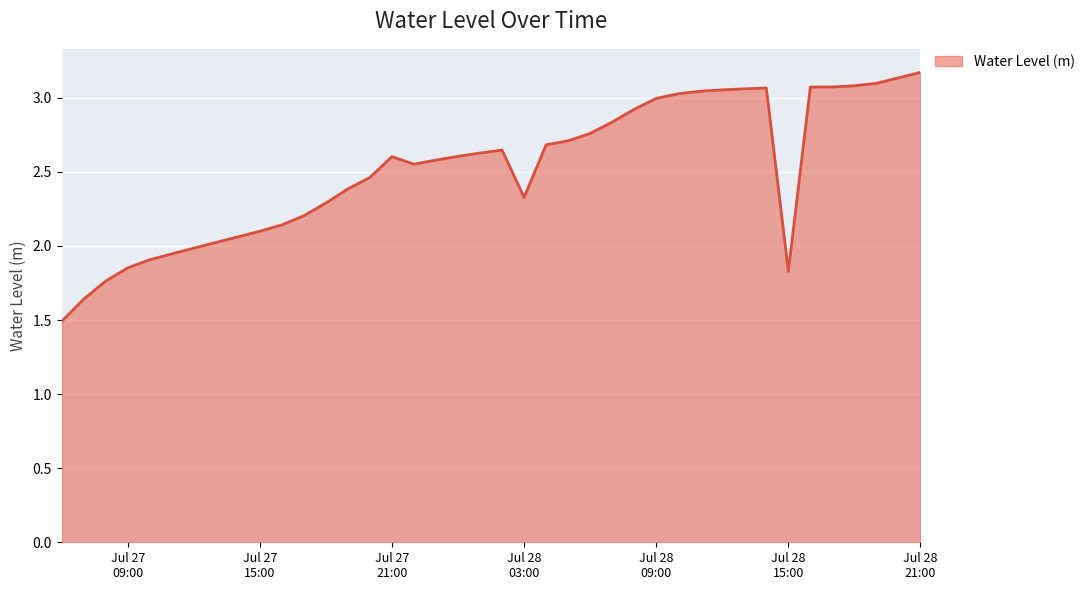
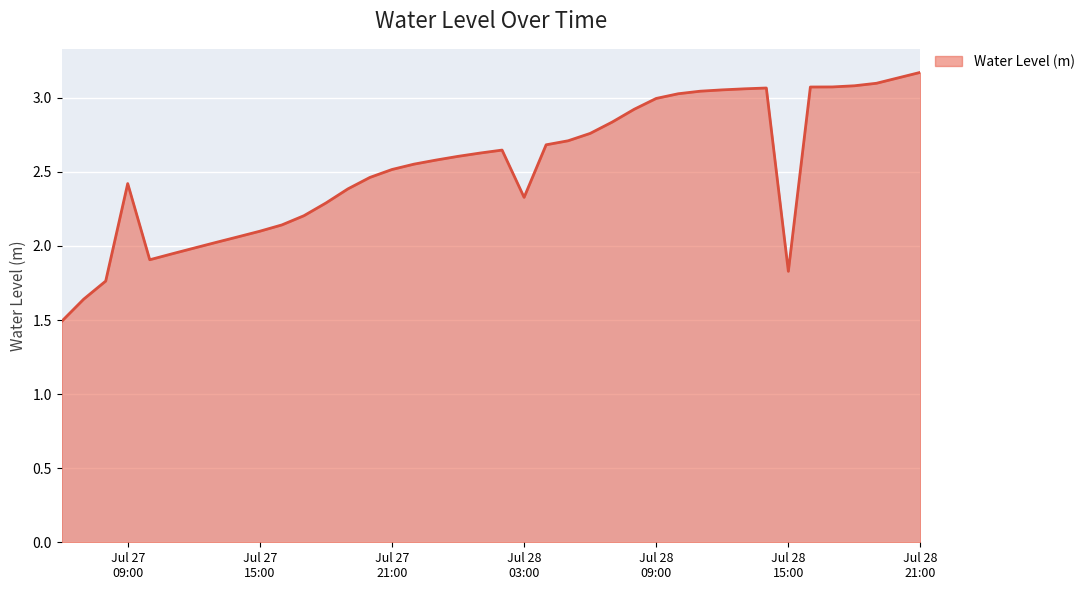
Jul 27 09:00: 1.85 -> 2.42
Jul 27 21:00: 2.60 -> 2.52
